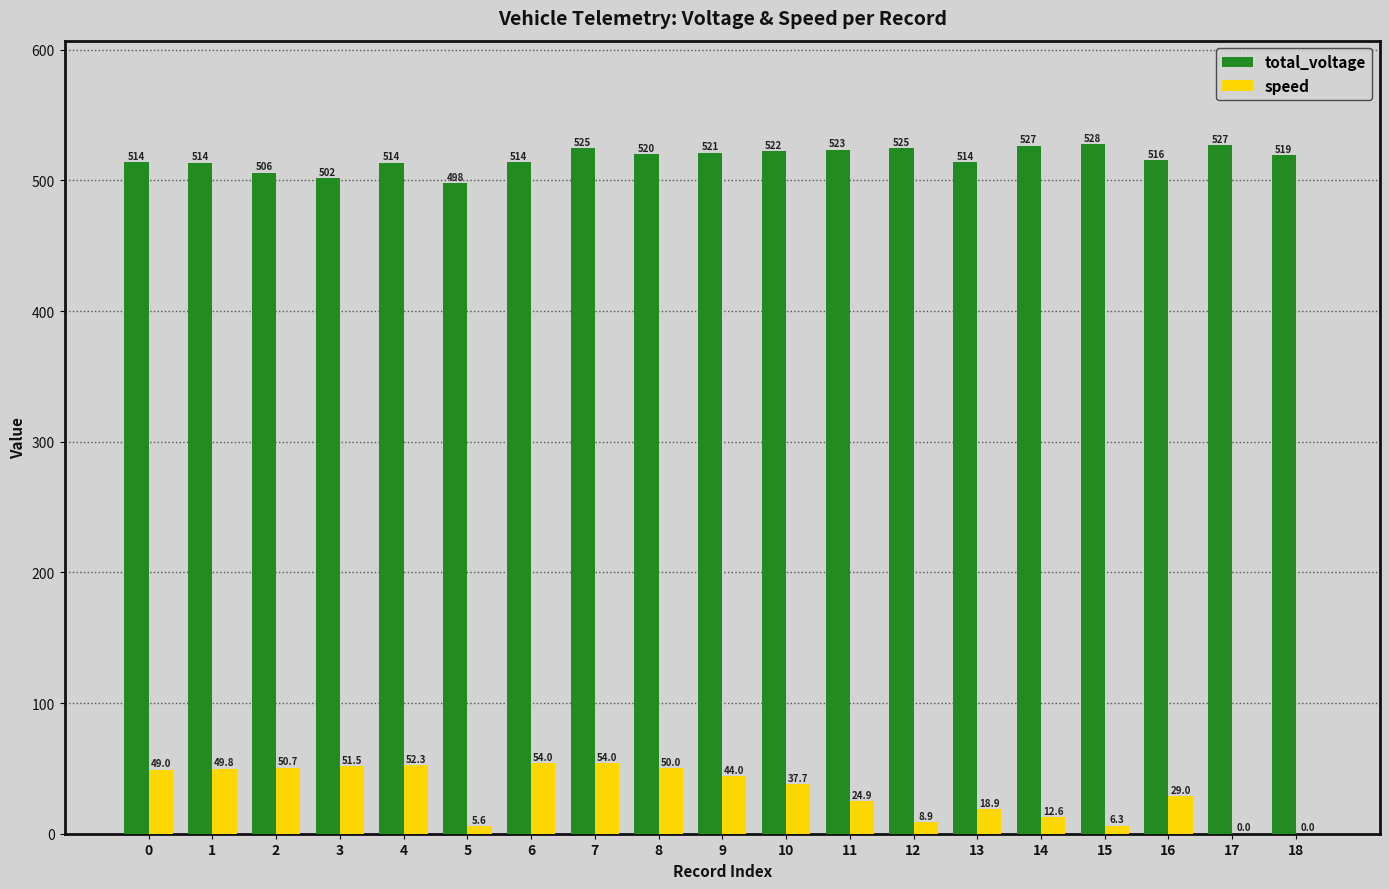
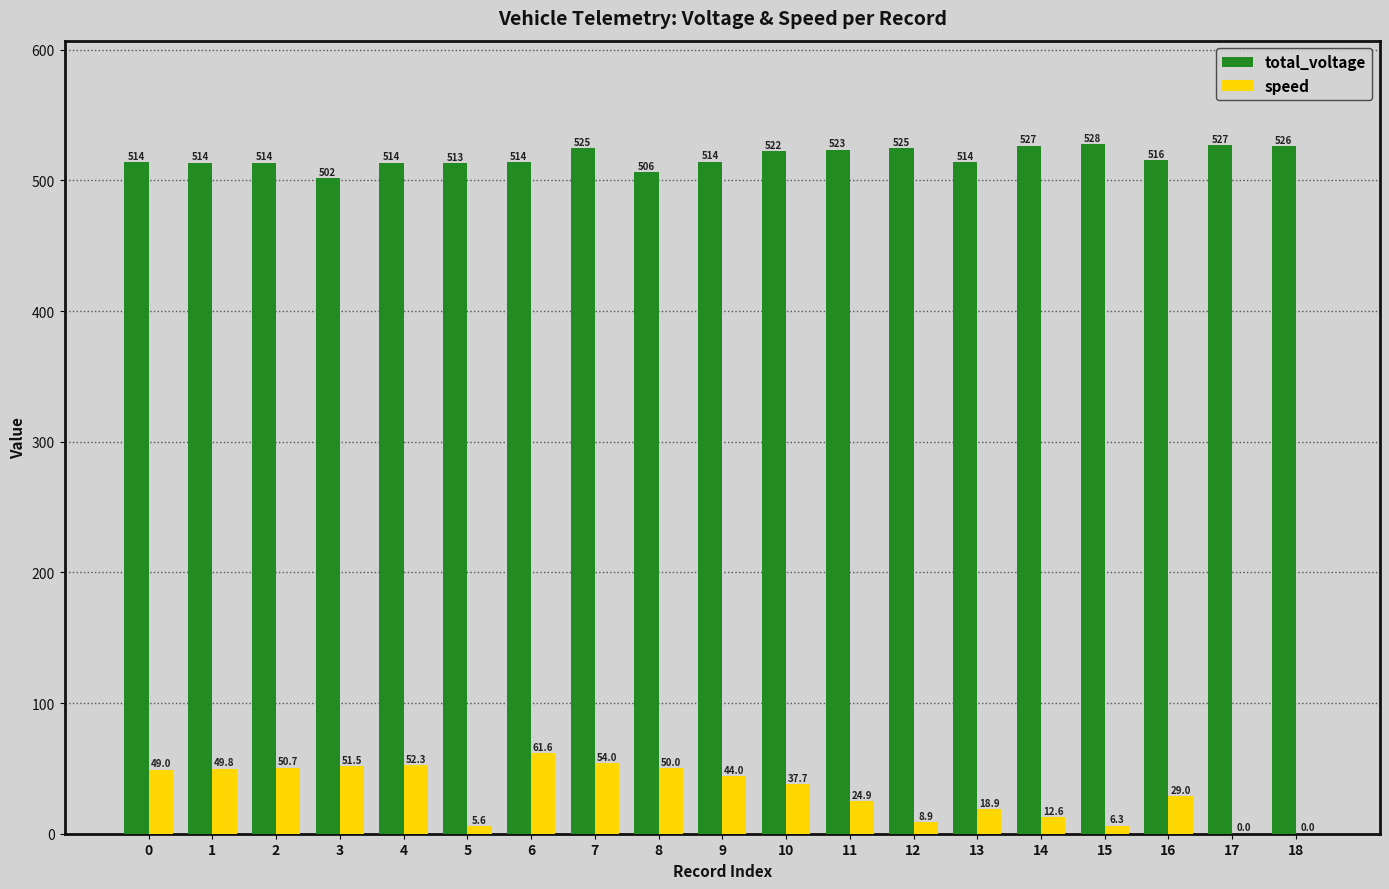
total_voltage, 2: 506 -> 514
total_voltage, 5: 498 -> 513
speed, 6: 54.0 -> 61.6
total_voltage, 8: 520 -> 506
total_voltage, 9: 521 -> 514
total_voltage, 18: 519 -> 526
